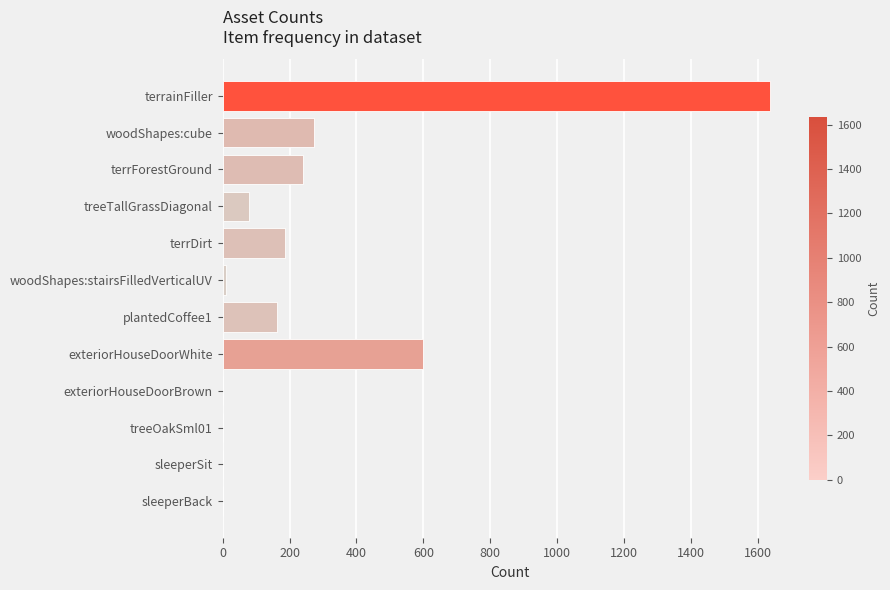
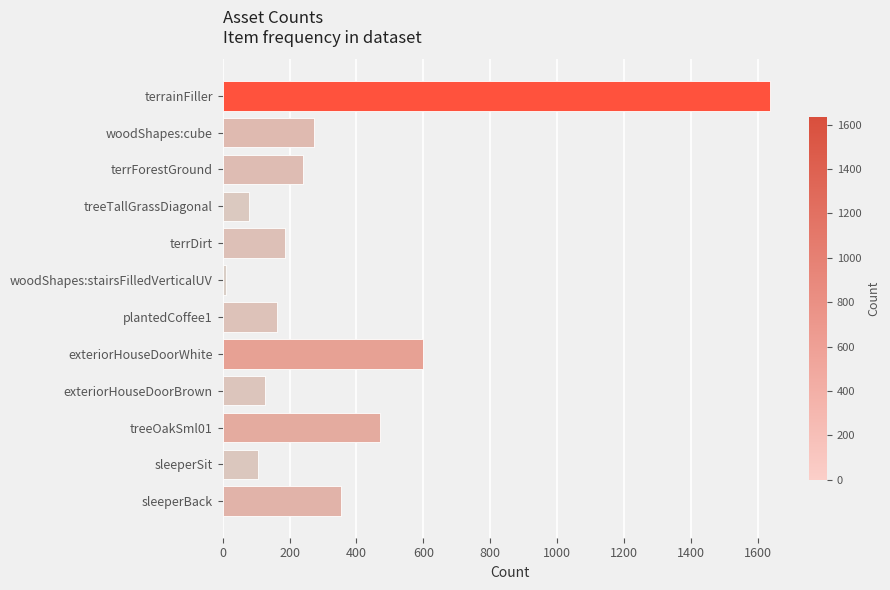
exteriorHouseDoorBrown: 0 -> 130
treeOakSml01: 0 -> 470
sleeperSit: 0 -> 110
sleeperBack: 0 -> 350
